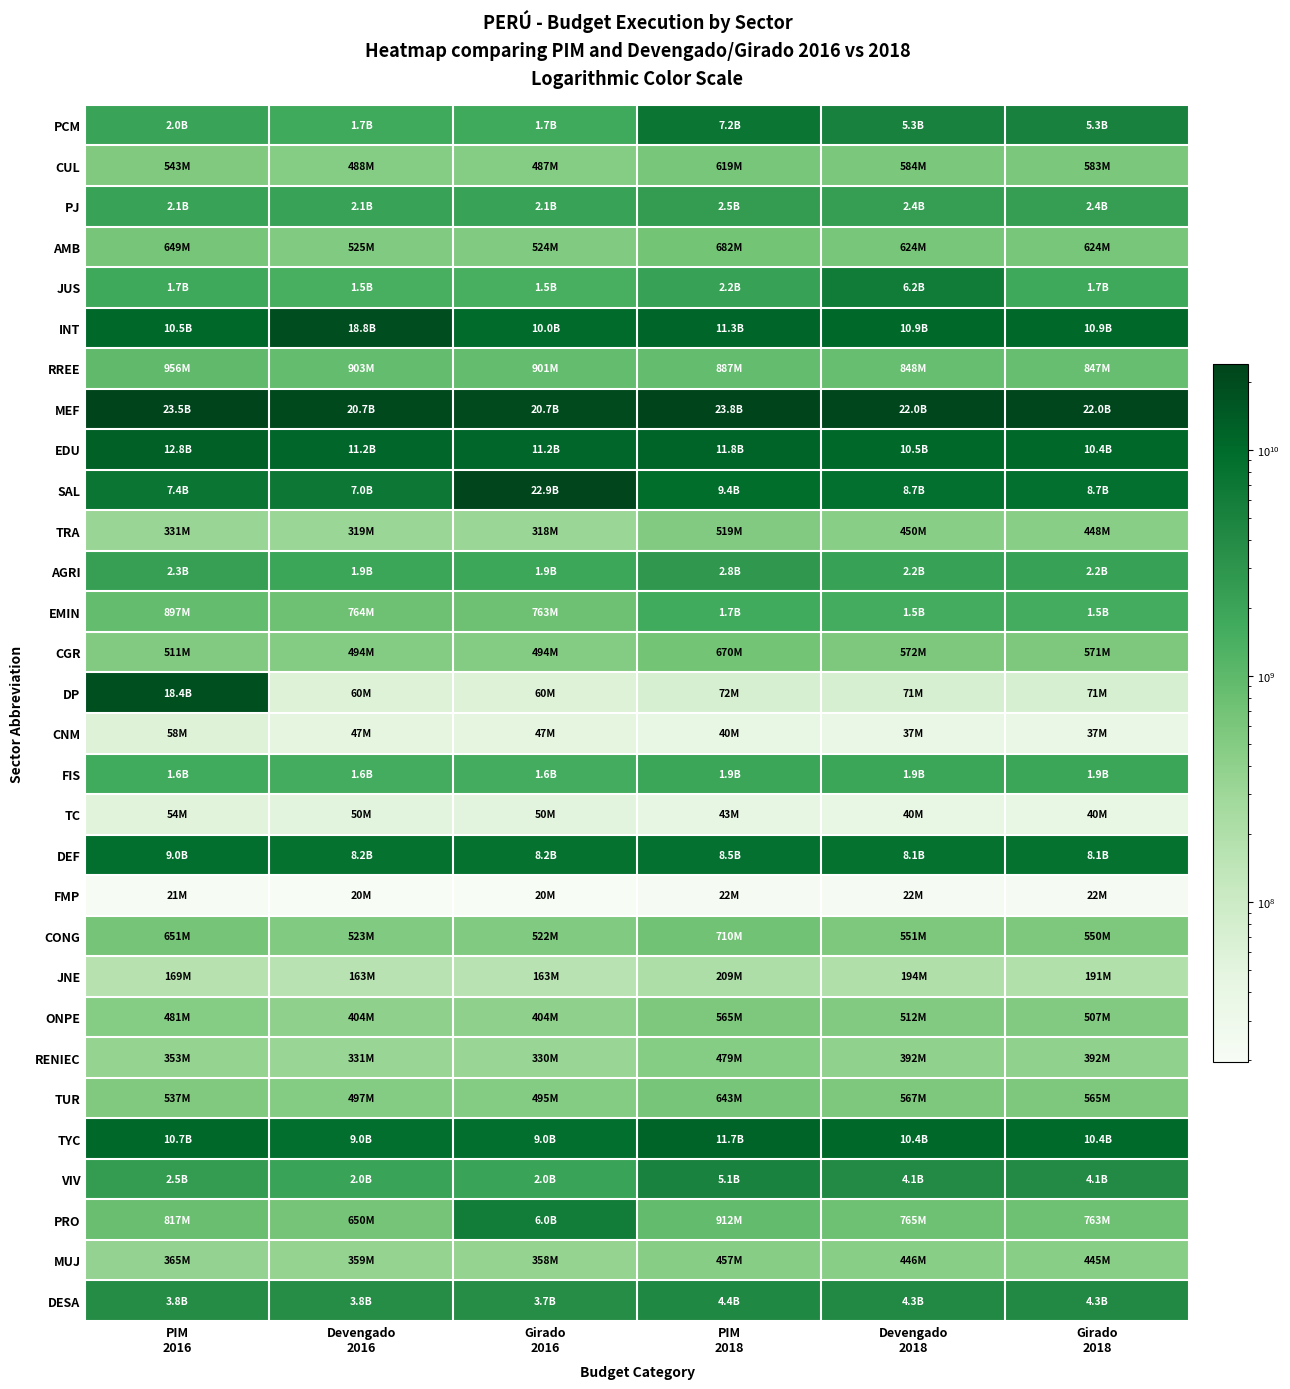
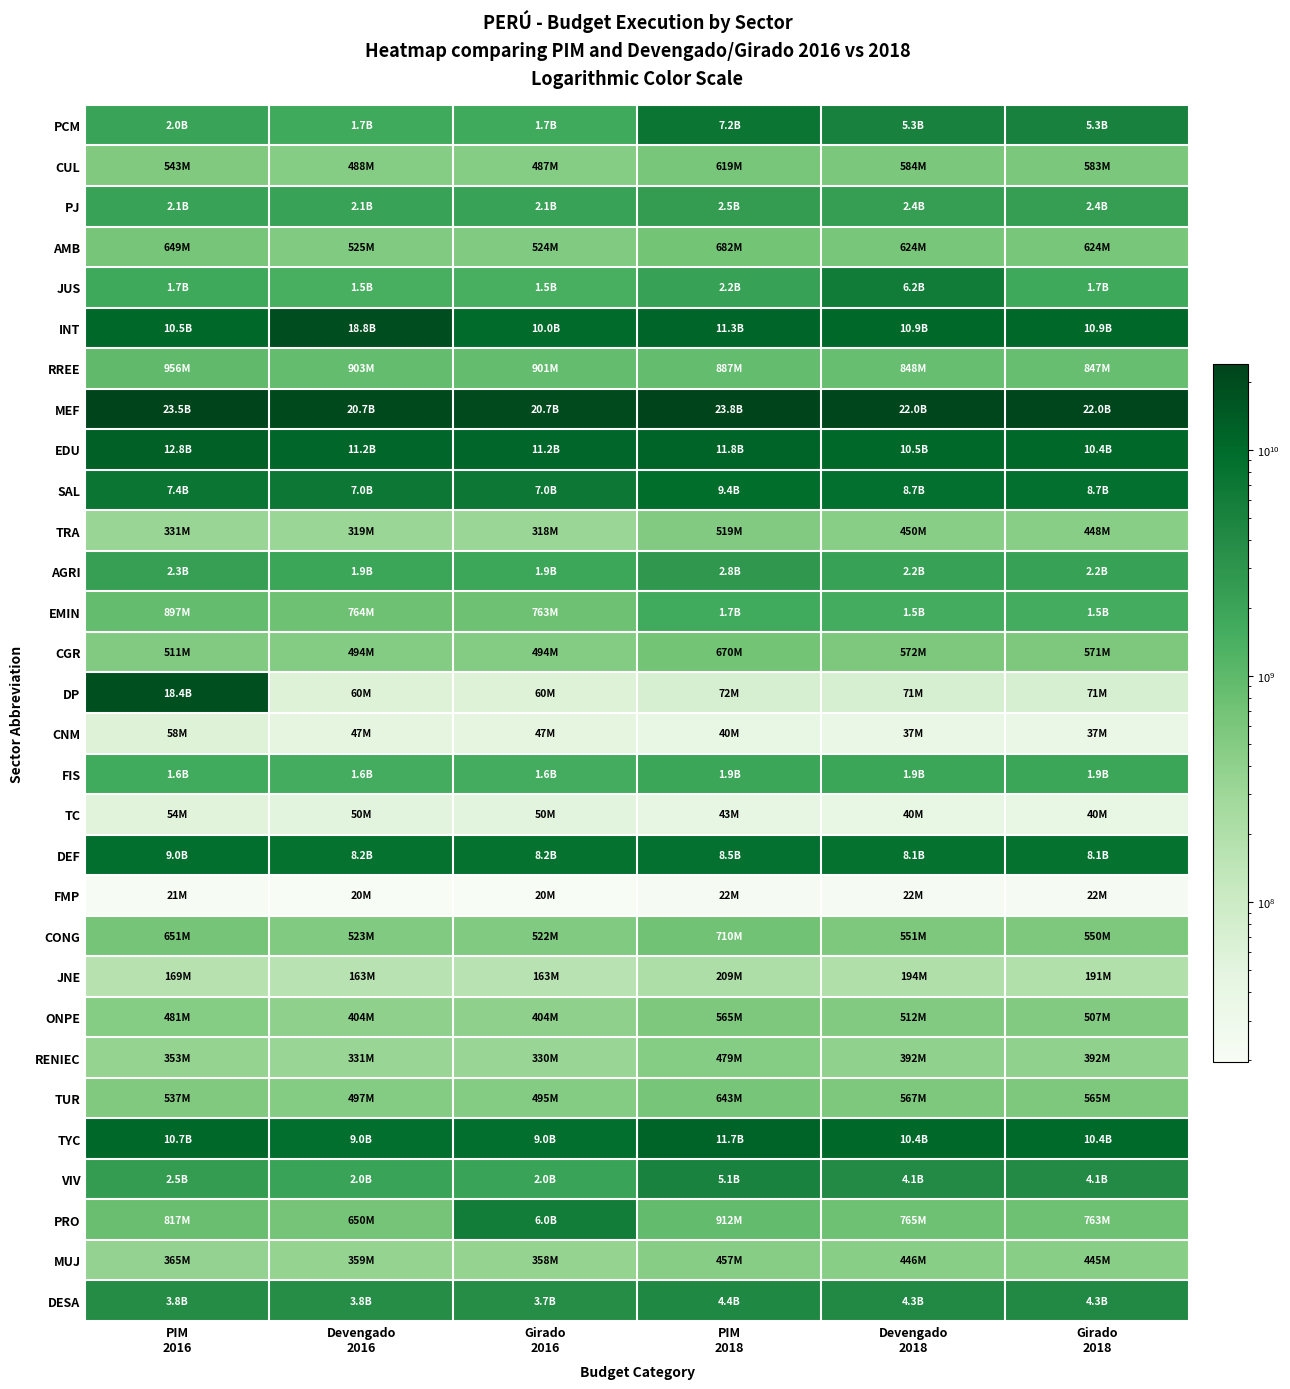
SAL, Girado 2016: 22.9B -> 7.0B
